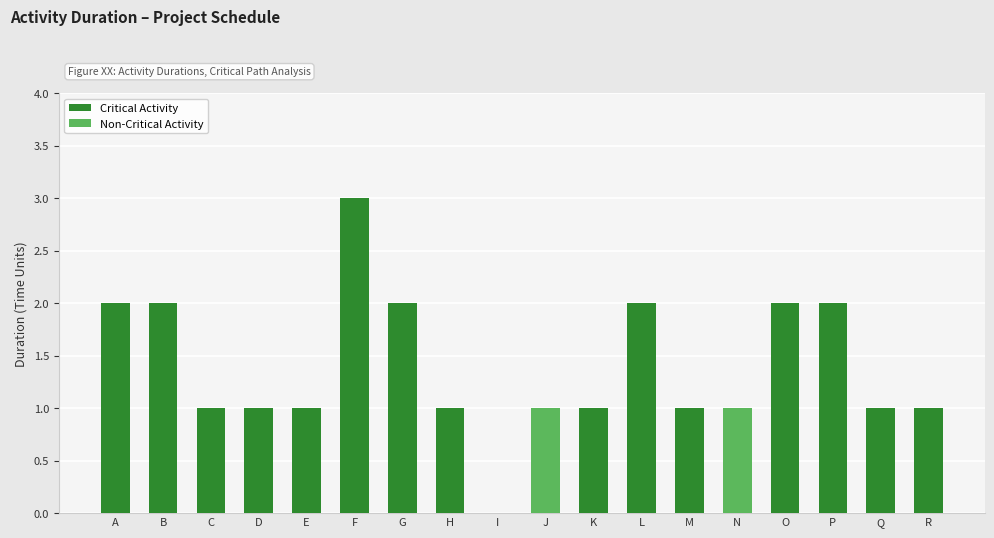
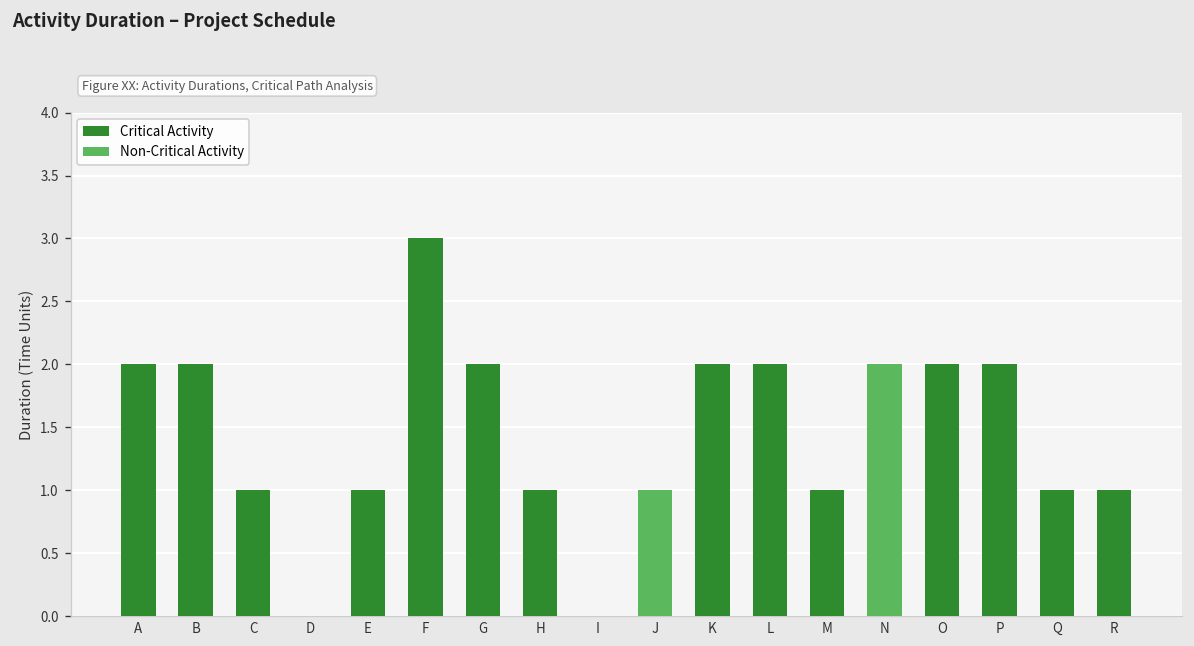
Critical Activity, D: 1 -> 0
Critical Activity, K: 1 -> 2
Non-Critical Activity, N: 1 -> 2
